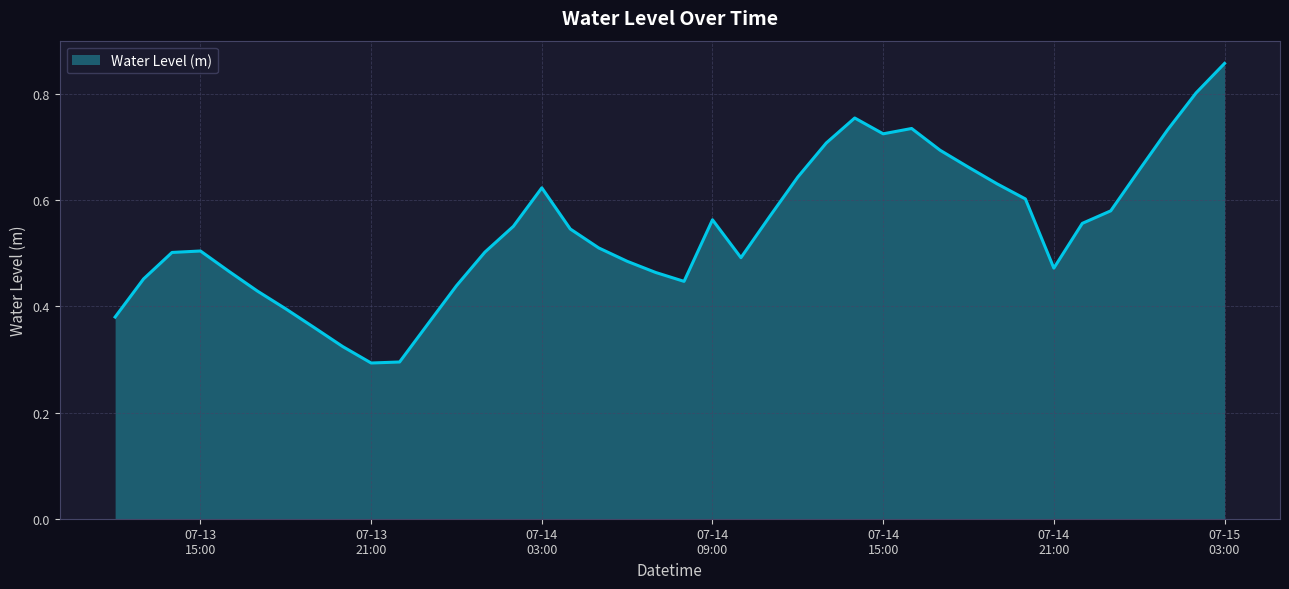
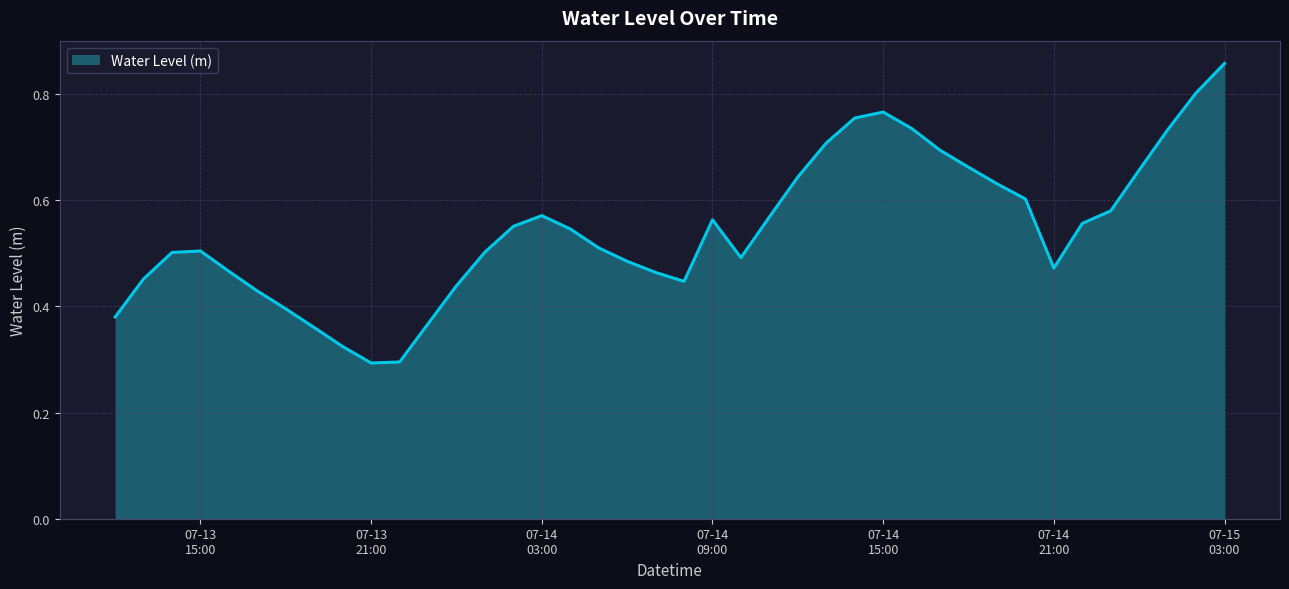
07-14 03:00: 0.62 -> 0.57
07-14 15:00: 0.73 -> 0.77
